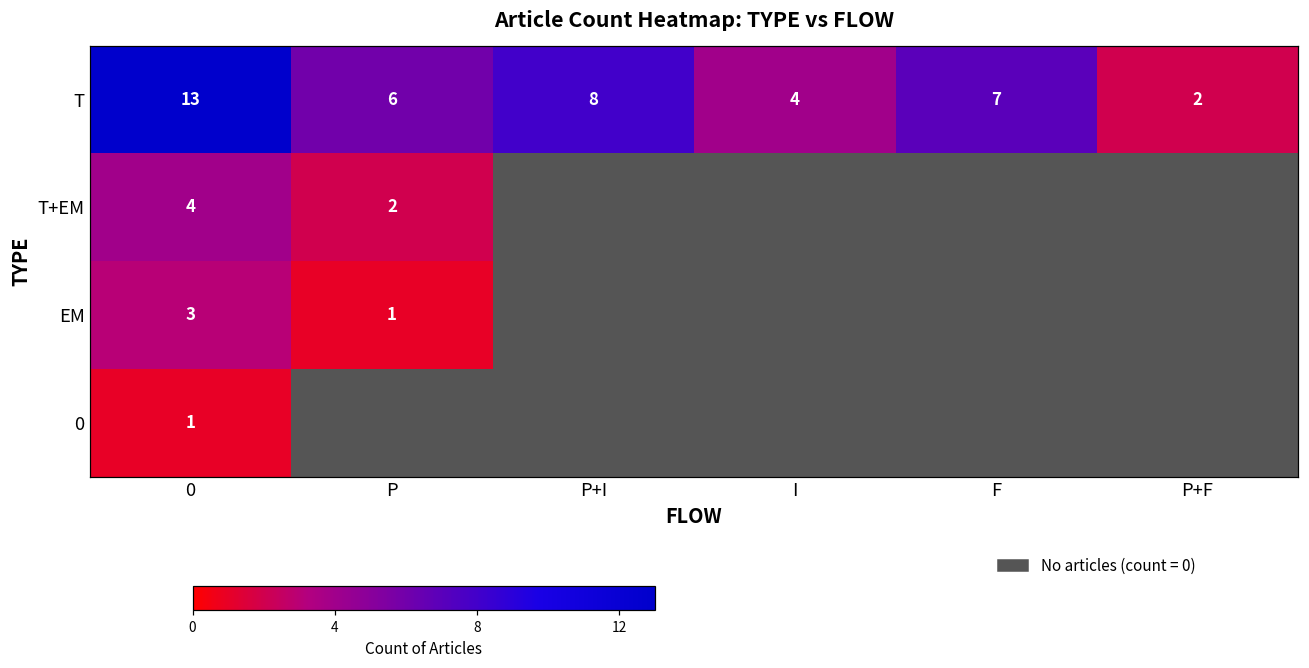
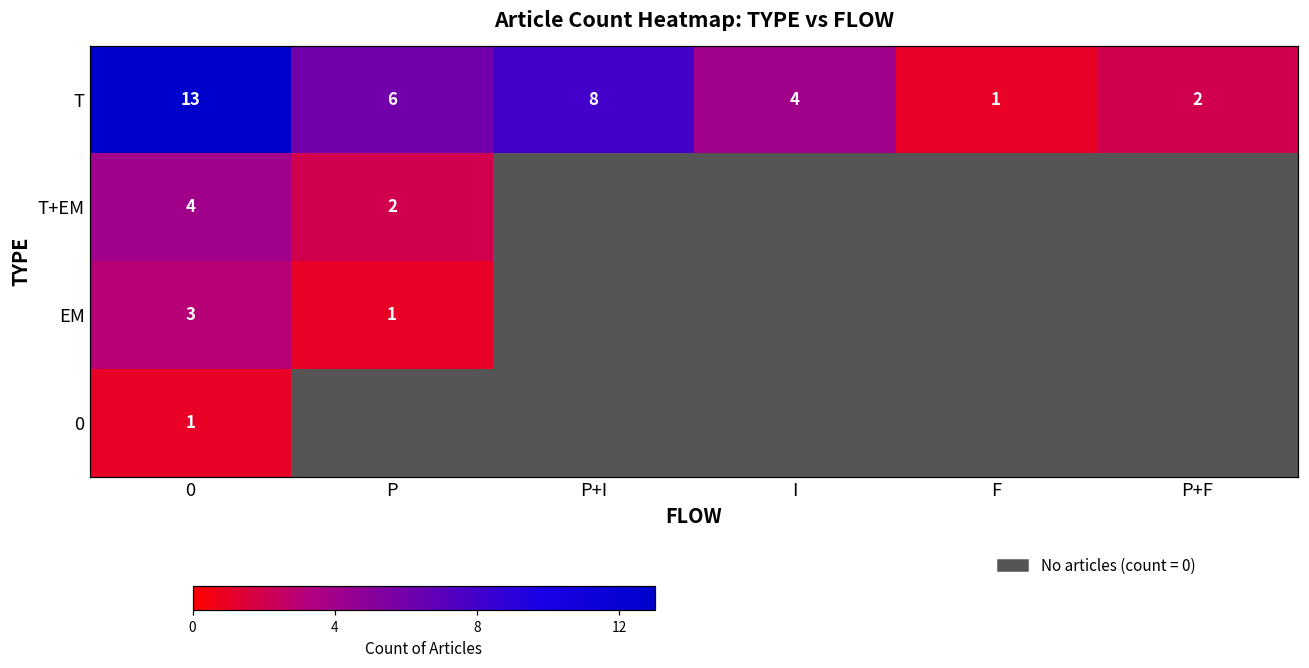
T, F: 7 -> 1
